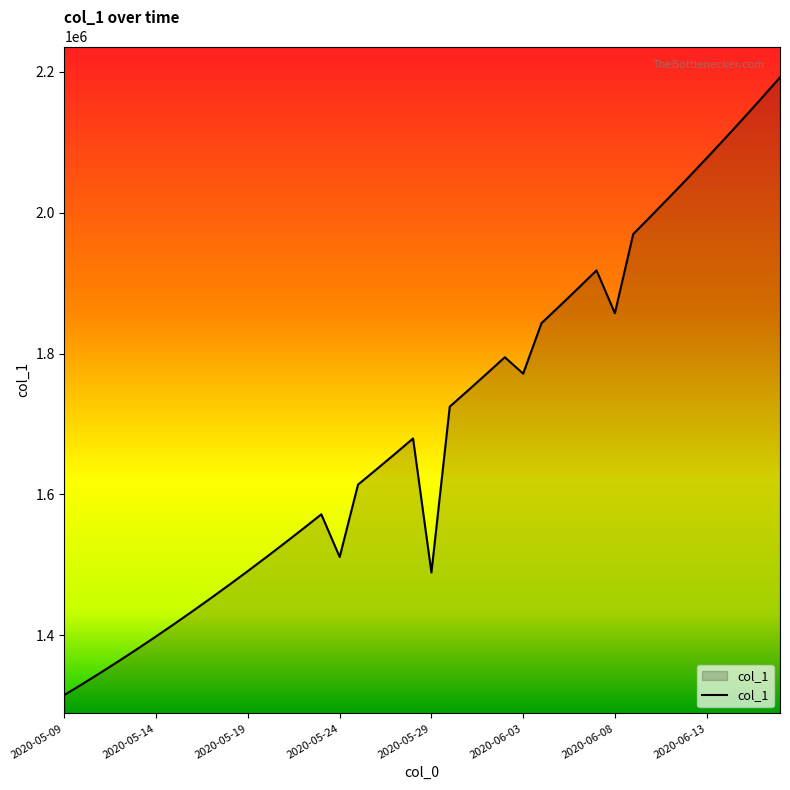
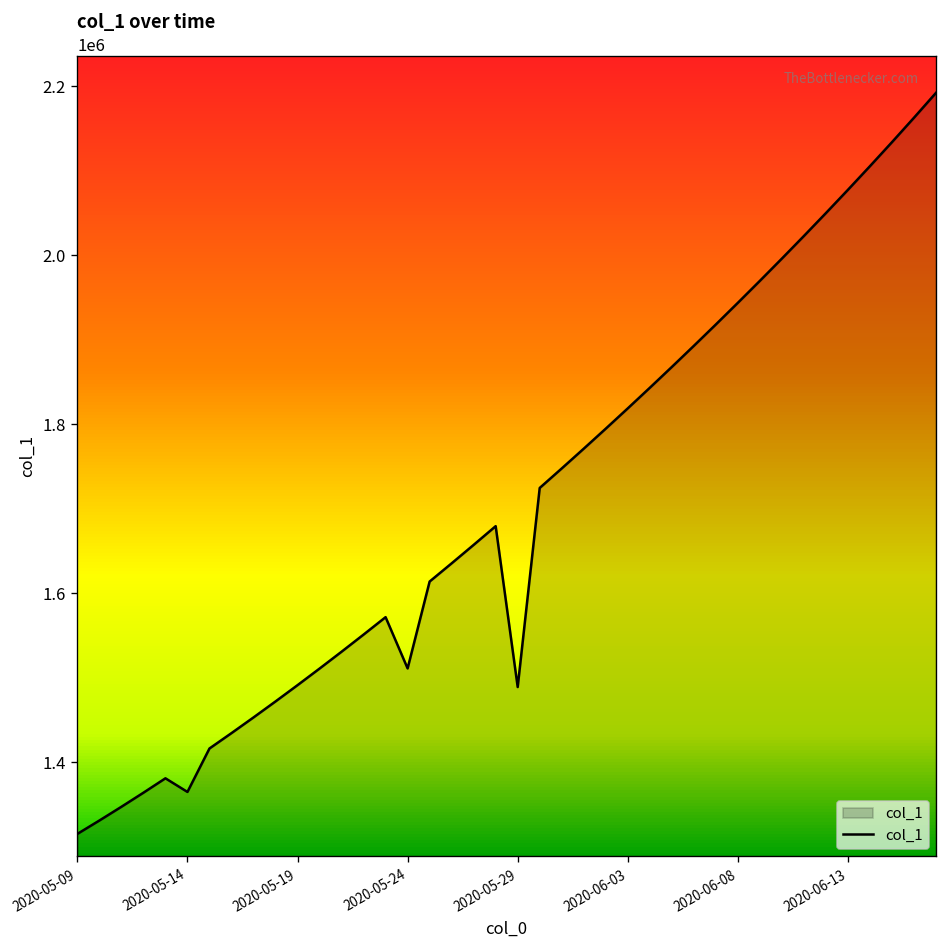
2020-05-14: 1400000 -> 1360000
2020-06-03: 1770000 -> 1820000
2020-06-08: 1860000 -> 1940000
